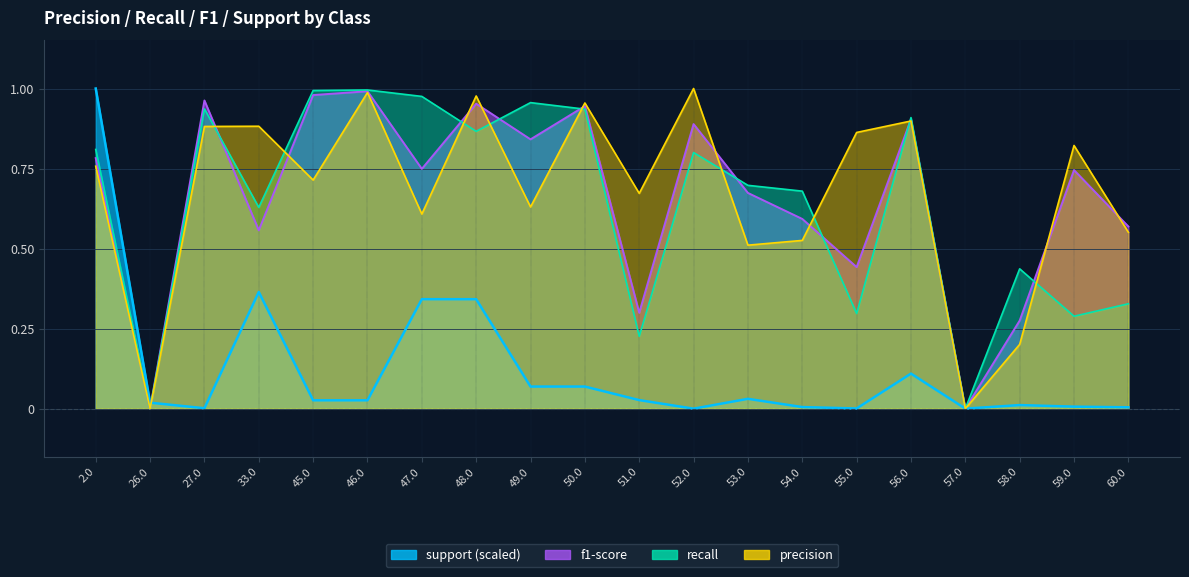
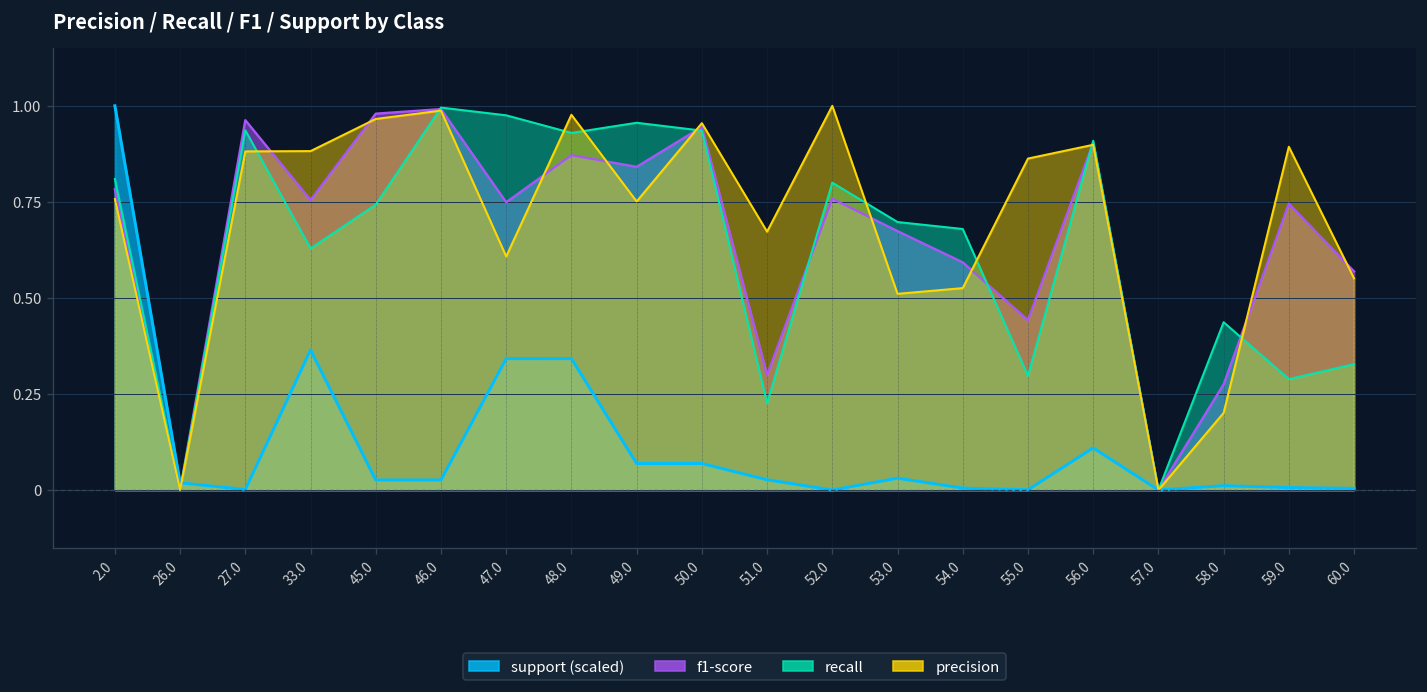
f1-score, 33.0: 0.56 -> 0.75
recall, 45.0: 0.99 -> 0.74
precision, 45.0: 0.71 -> 0.97
f1-score, 48.0: 0.95 -> 0.87
recall, 48.0: 0.87 -> 0.93
precision, 49.0: 0.63 -> 0.75
f1-score, 52.0: 0.89 -> 0.76
precision, 59.0: 0.82 -> 0.89
